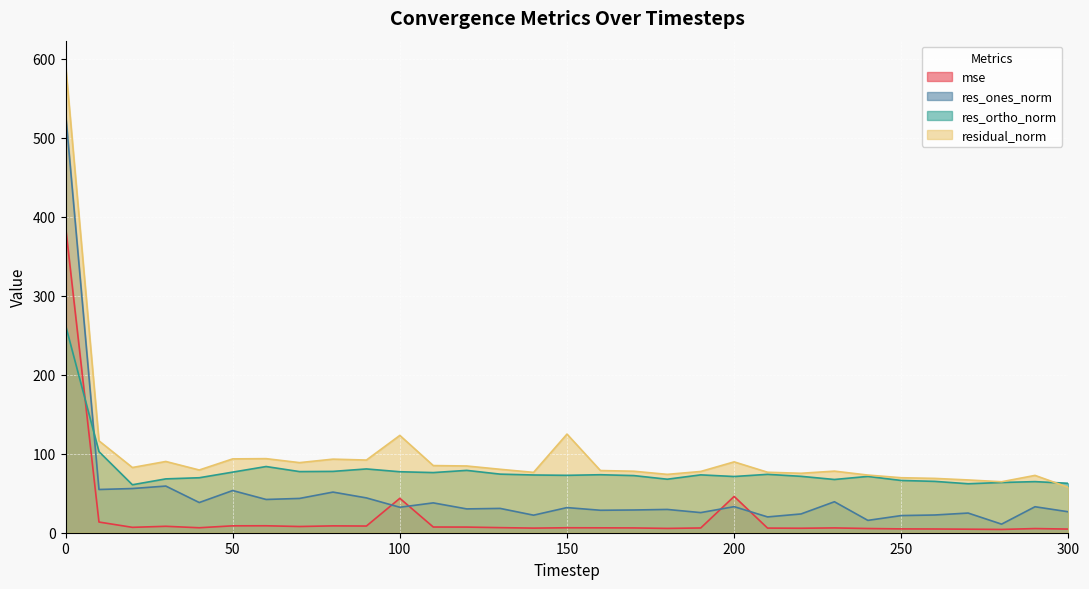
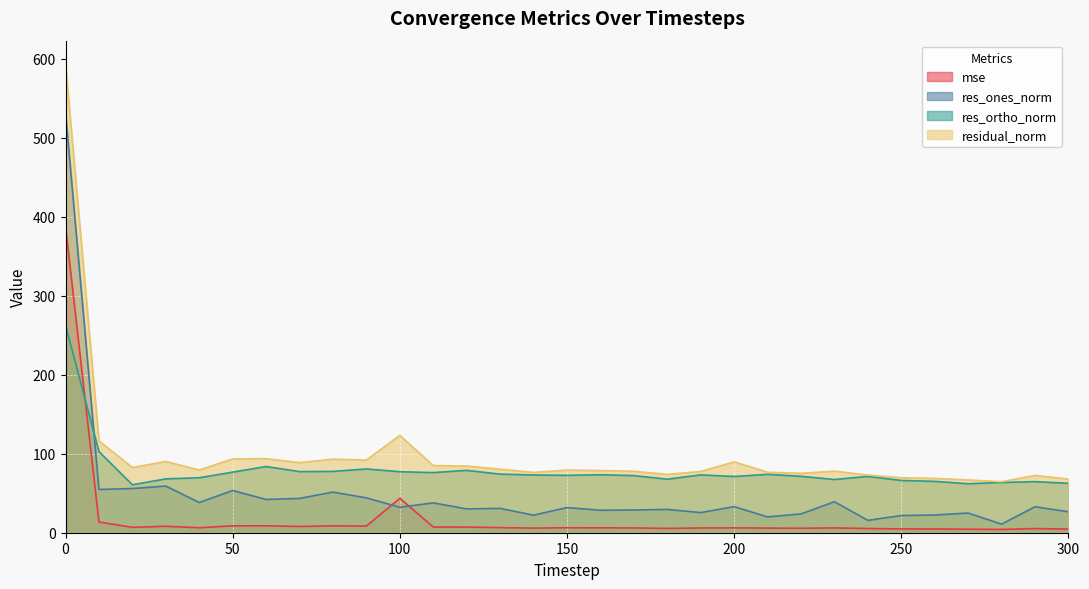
residual_norm, 150: 120 -> 80
mse, 200: 50 -> 10
residual_norm, 300: 60 -> 70
